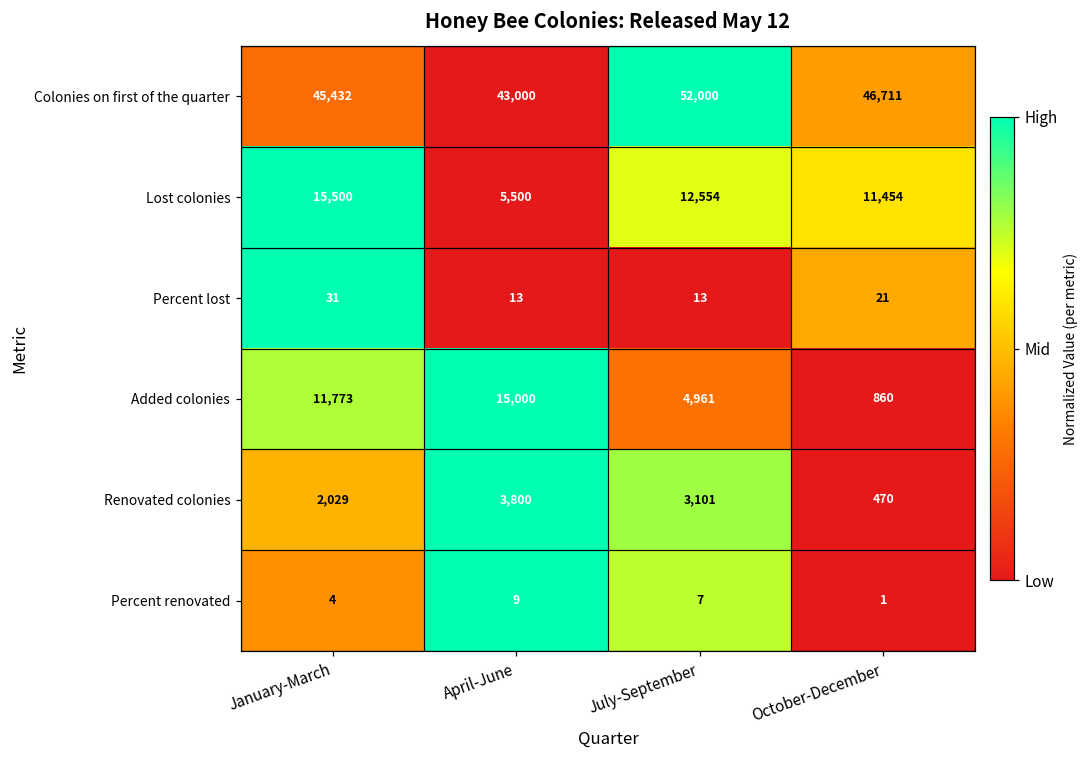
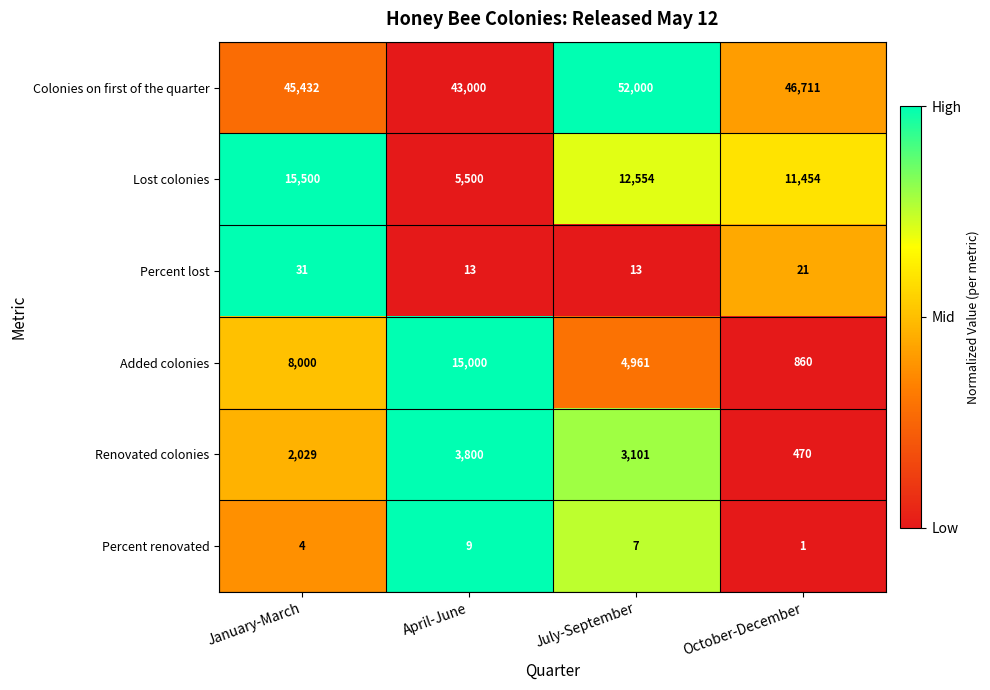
Added colonies, January-March: 11,773 -> 8,000
